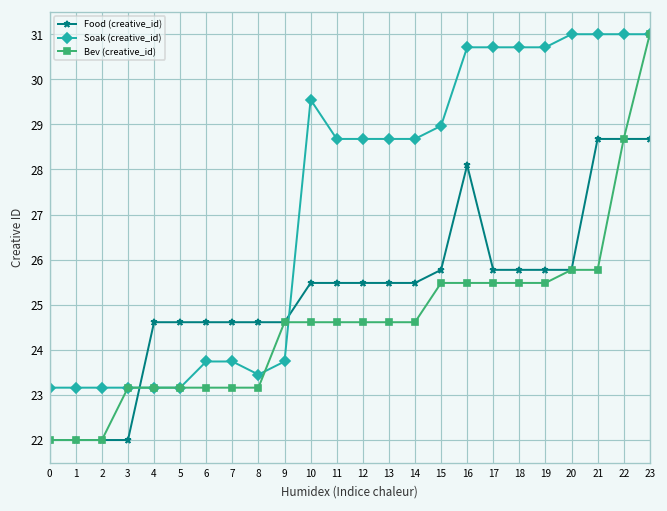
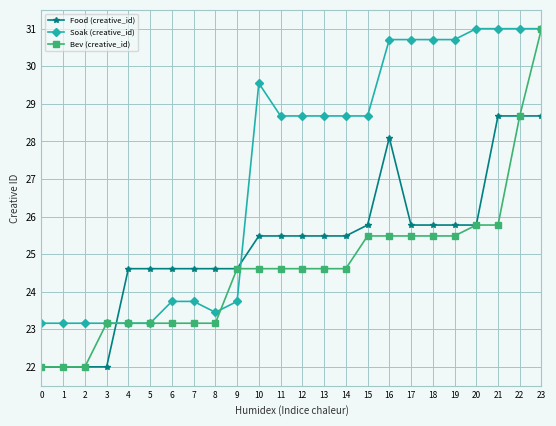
Soak (creative_id), 15: 29.0 -> 28.7
